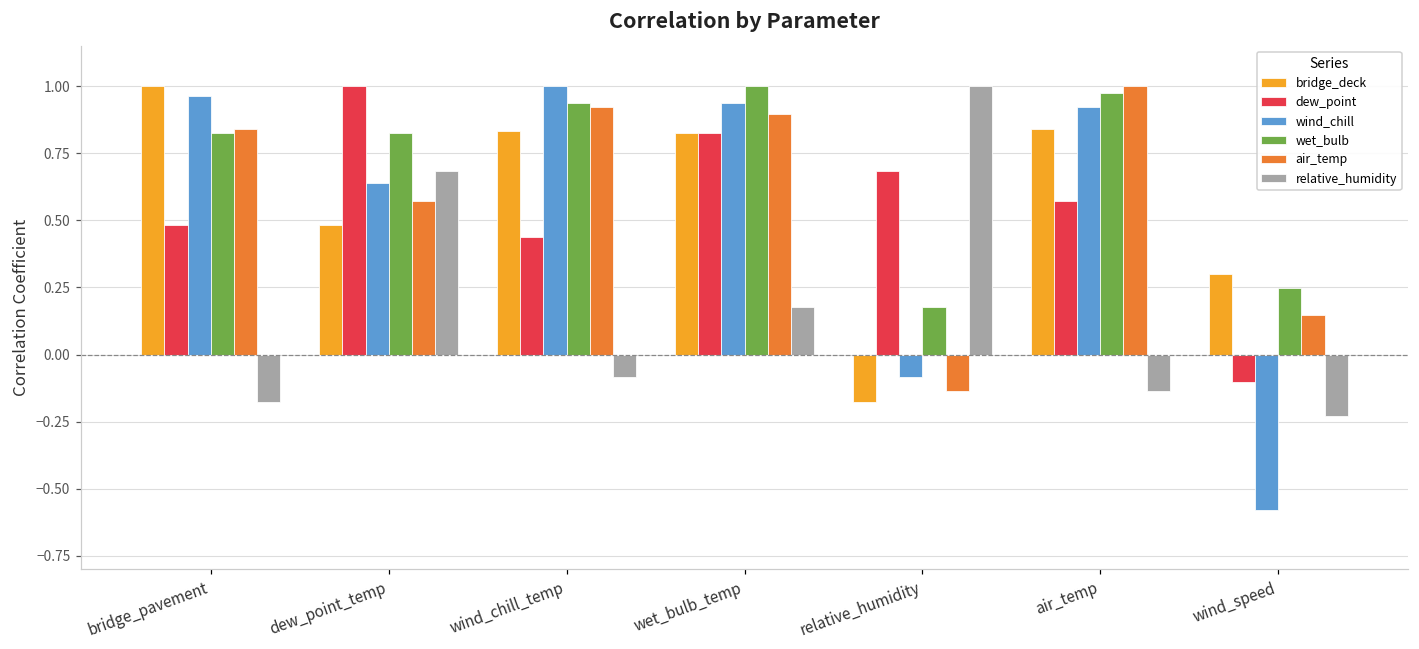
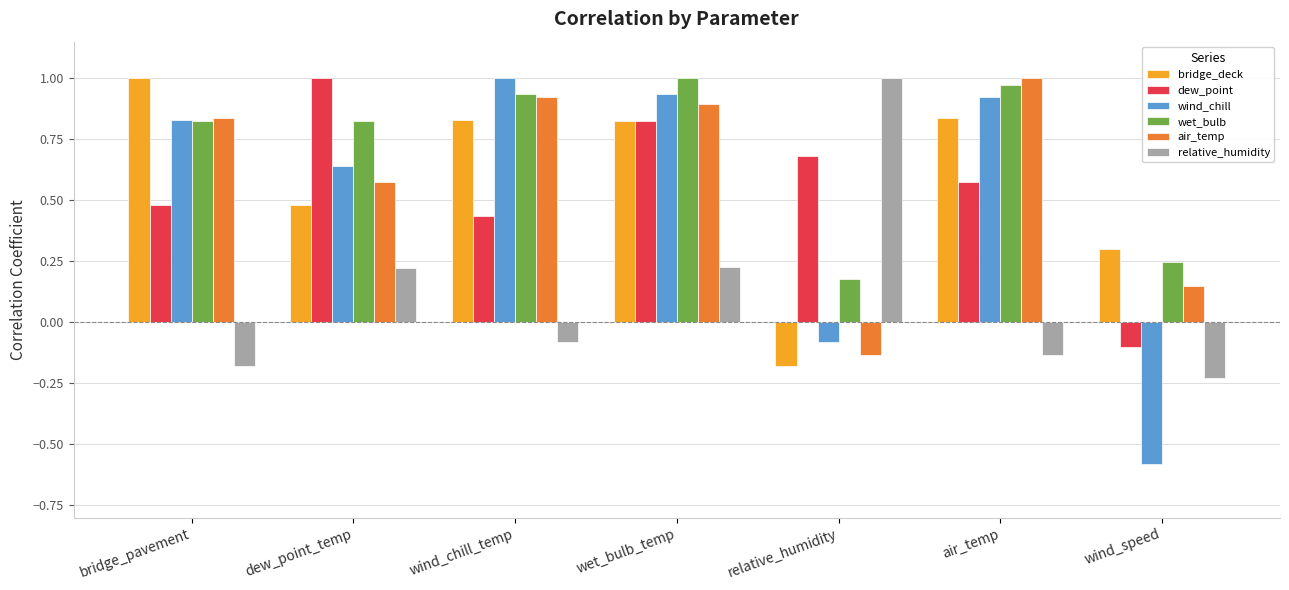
wind_chill, bridge_pavement: 0.96 -> 0.83
relative_humidity, dew_point_temp: 0.68 -> 0.22
relative_humidity, wet_bulb_temp: 0.18 -> 0.23
